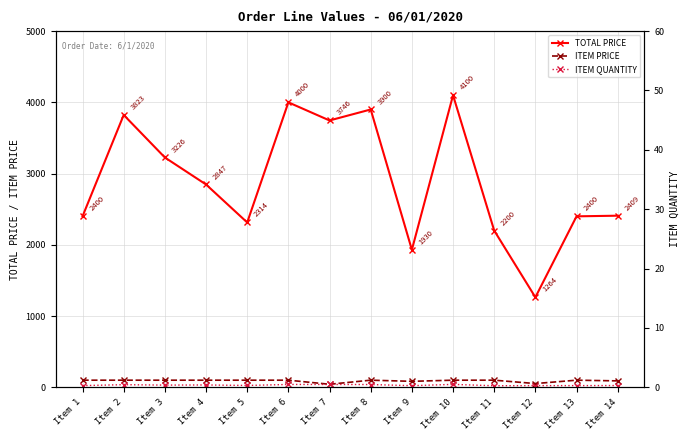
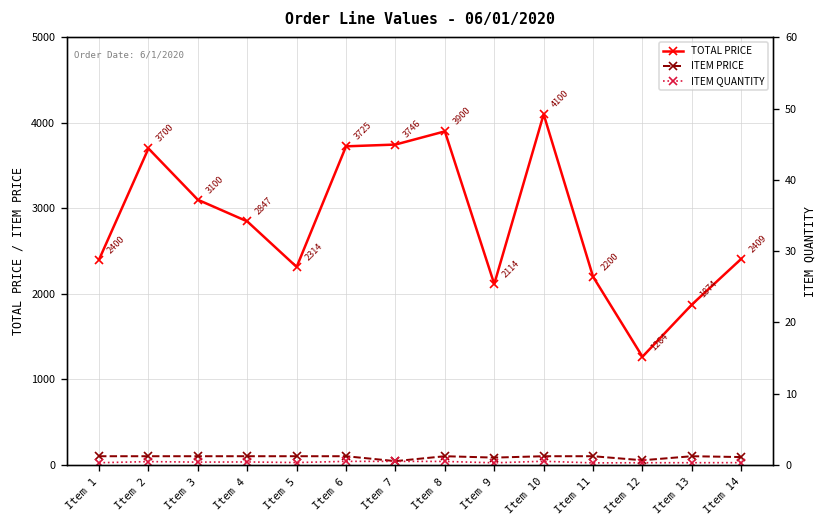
TOTAL PRICE, Item 2: 3823 -> 3700
TOTAL PRICE, Item 3: 3226 -> 3100
TOTAL PRICE, Item 6: 4000 -> 3725
TOTAL PRICE, Item 9: 1930 -> 2114
TOTAL PRICE, Item 13: 2400 -> 1874
